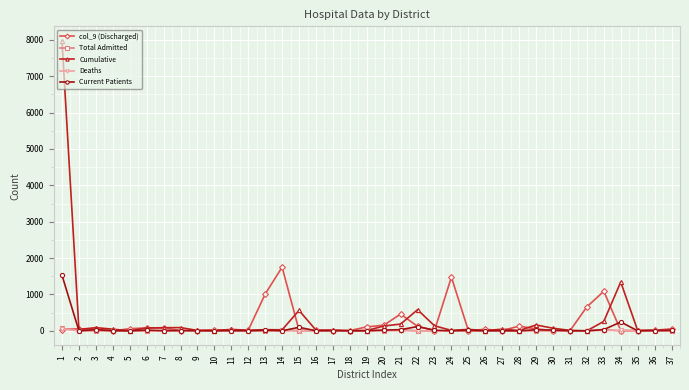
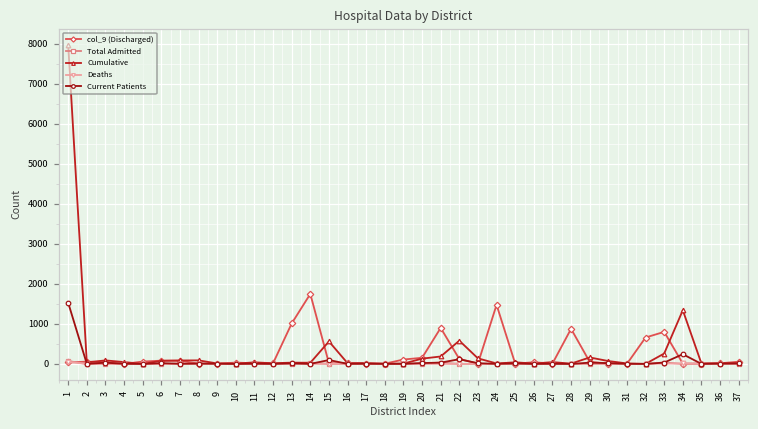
col_9 (Discharged), 21: 500 -> 900
col_9 (Discharged), 28: 100 -> 900
col_9 (Discharged), 33: 1100 -> 800
